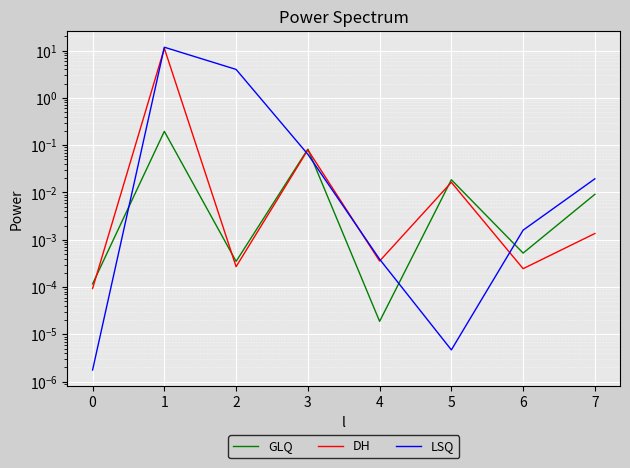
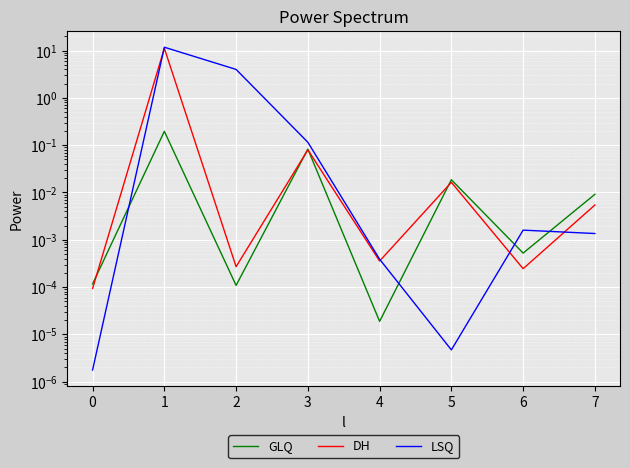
GLQ, 2: 0.0003 -> 0.00011
LSQ, 3: 0.06 -> 0.12
DH, 7: 0.0014 -> 0.005
LSQ, 7: 0.019 -> 0.0014
